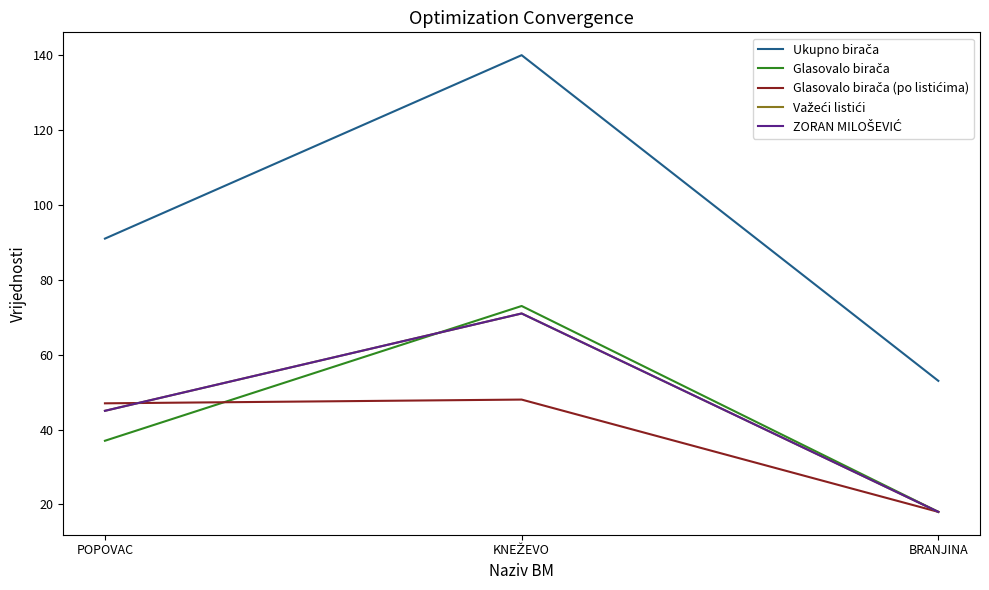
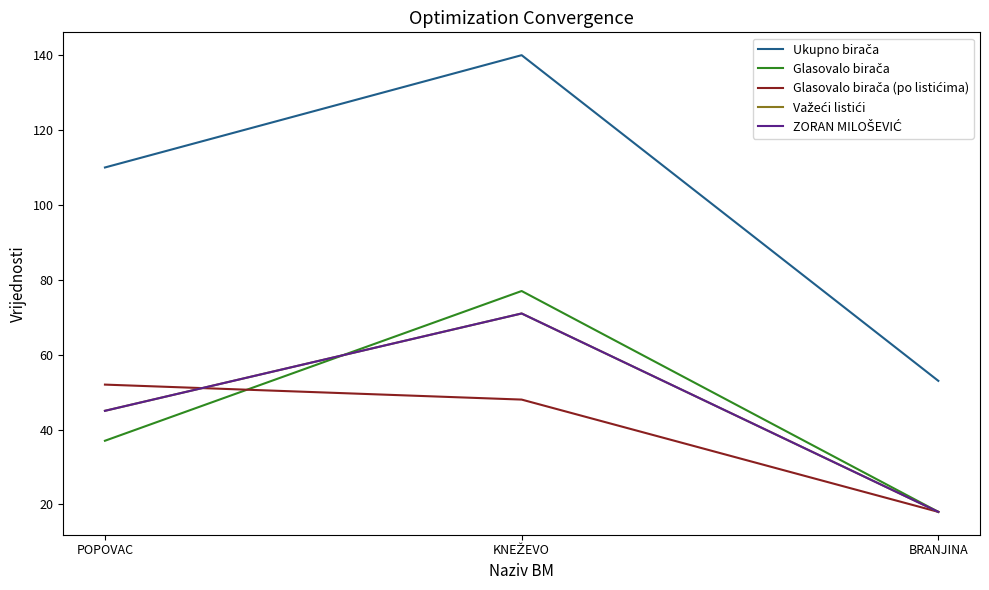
Ukupno birača, POPOVAC: 91 -> 110
Glasovalo birača (po listićima), POPOVAC: 47 -> 52
Glasovalo birača, KNEŽEVO: 73 -> 77
